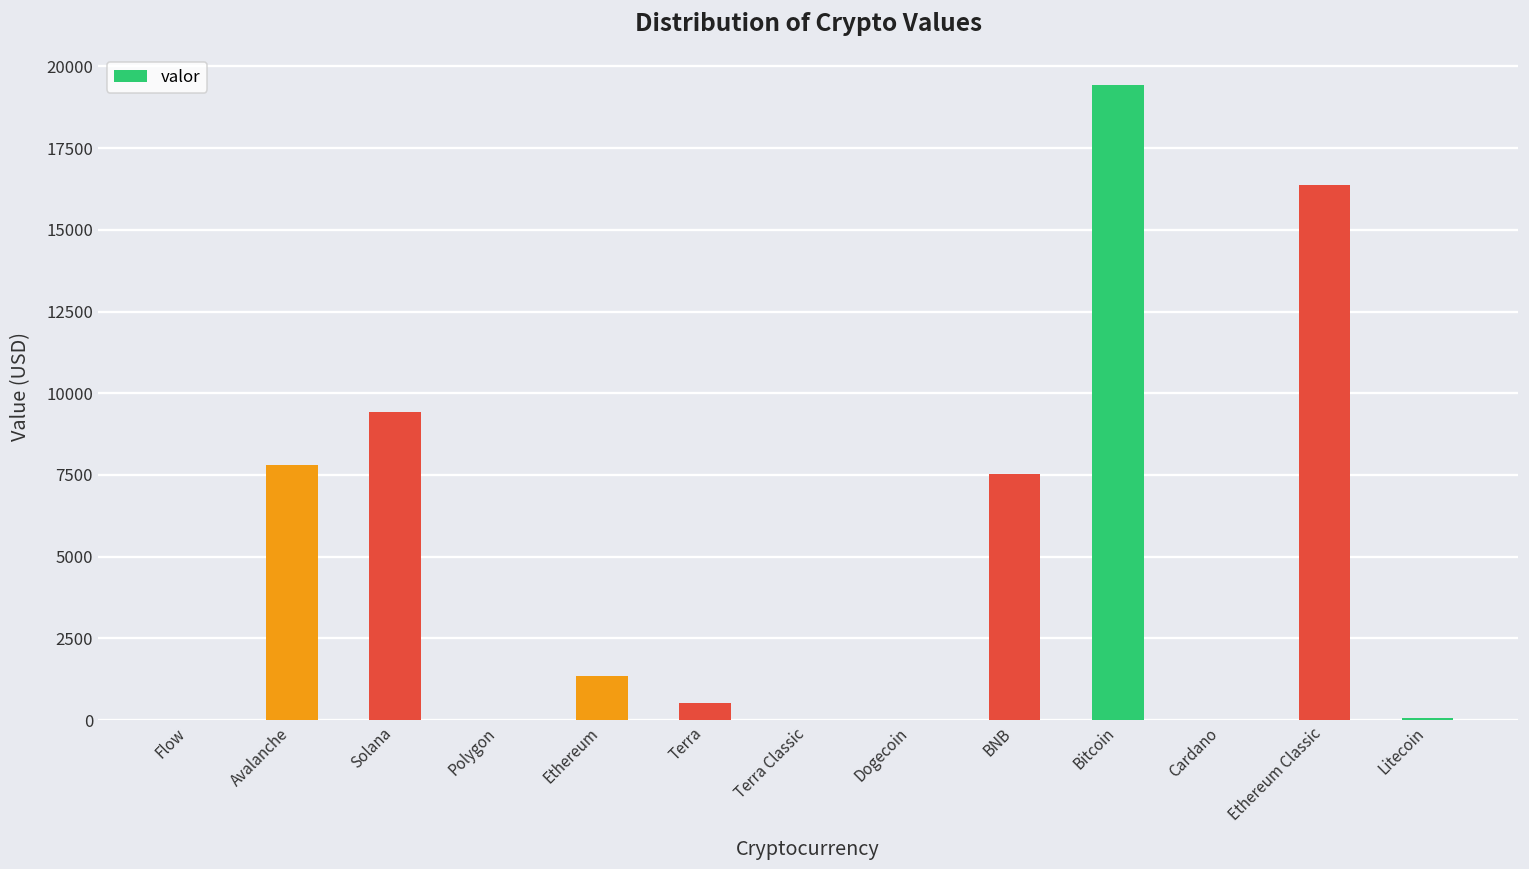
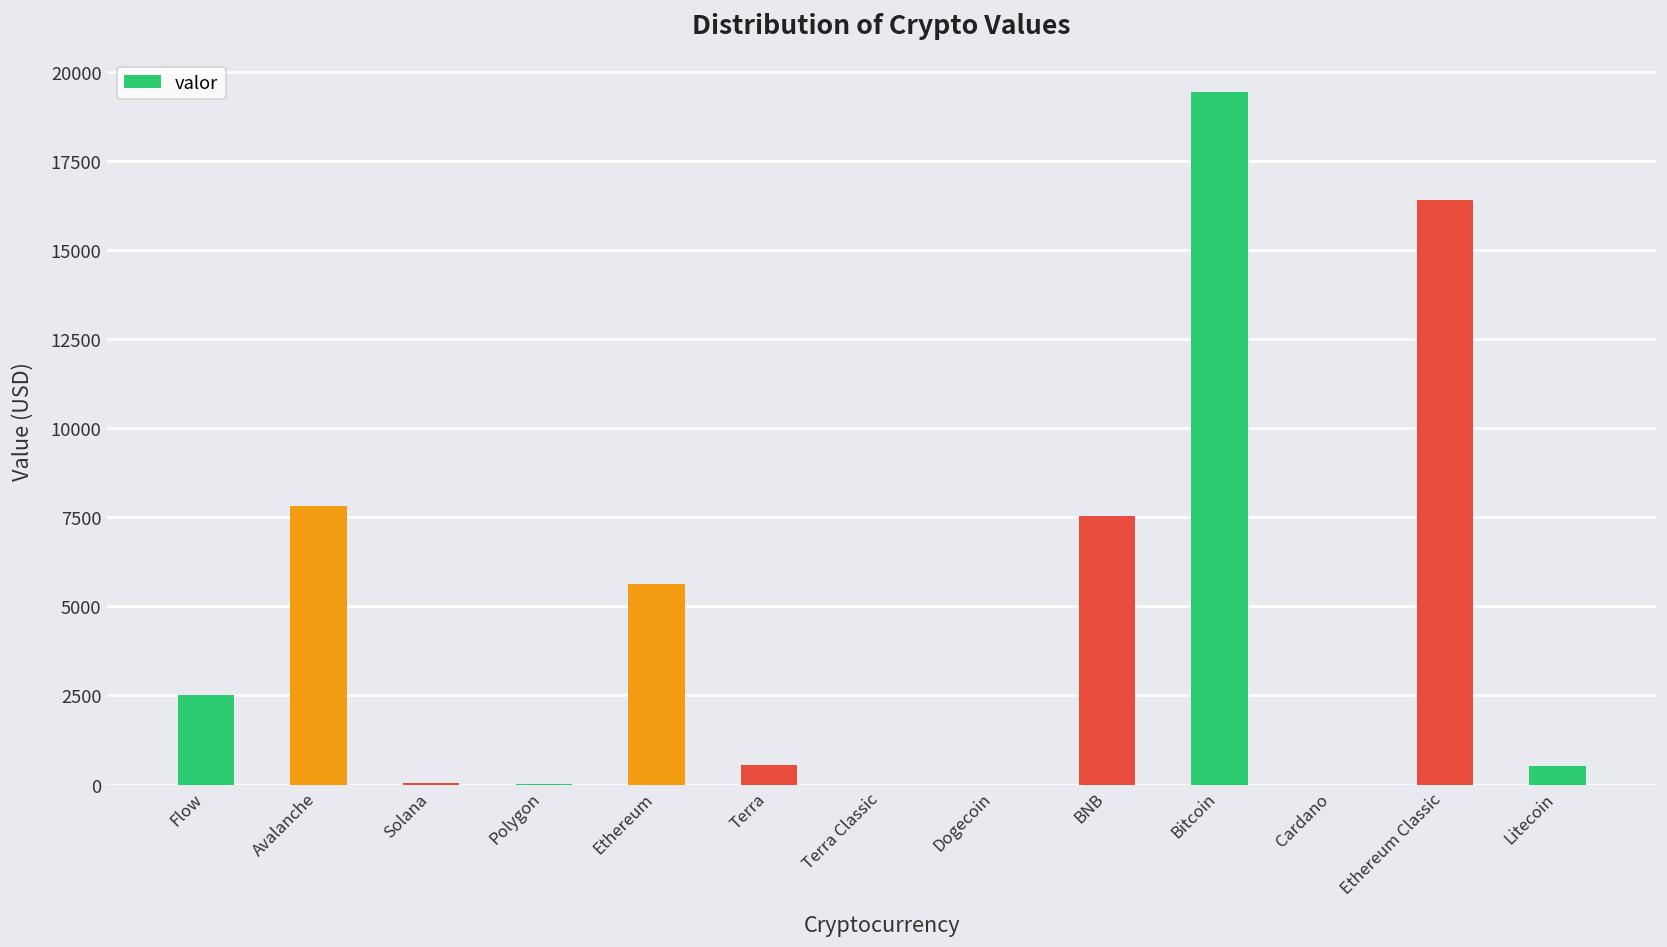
Flow: 0 -> 2500
Solana: 9400 -> 0
Ethereum: 1300 -> 5600
Litecoin: 100 -> 500
